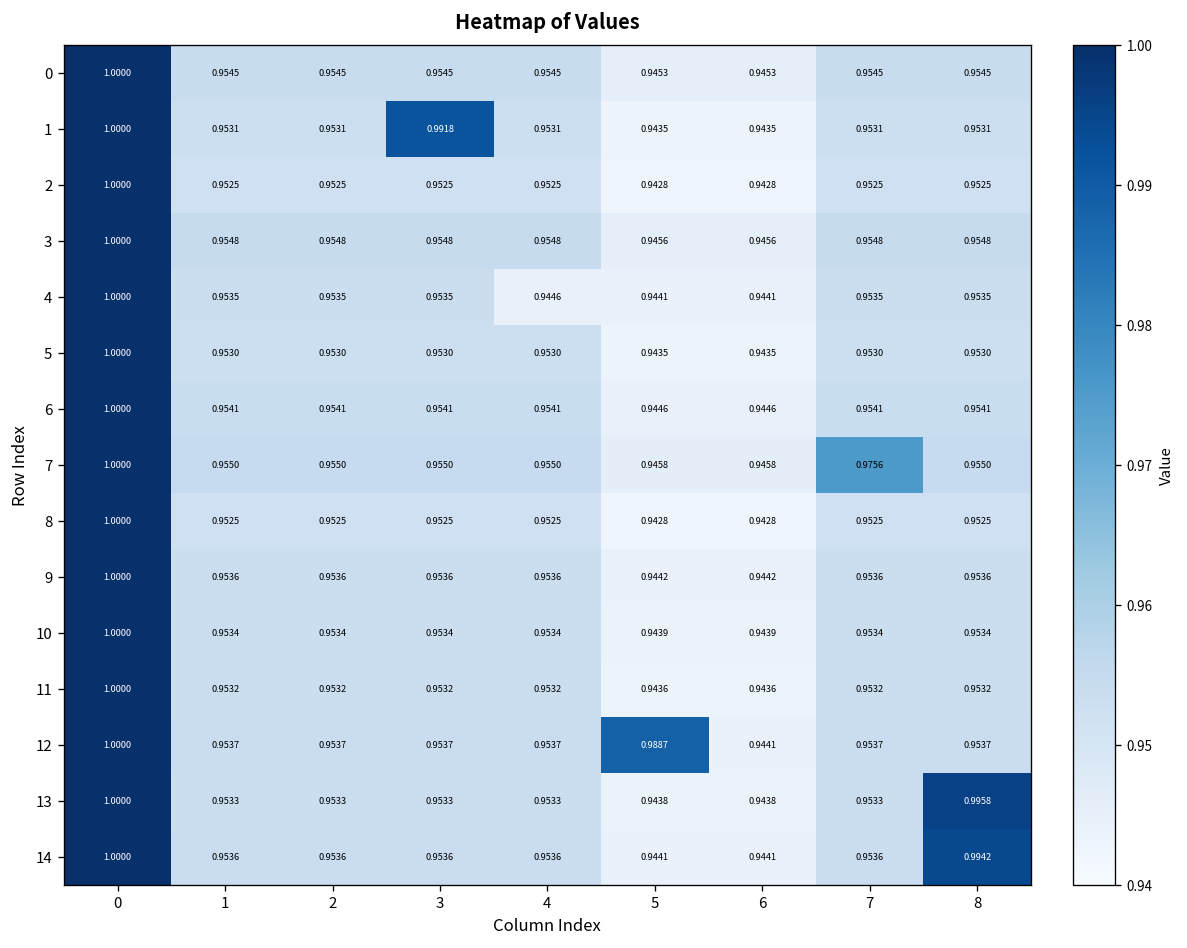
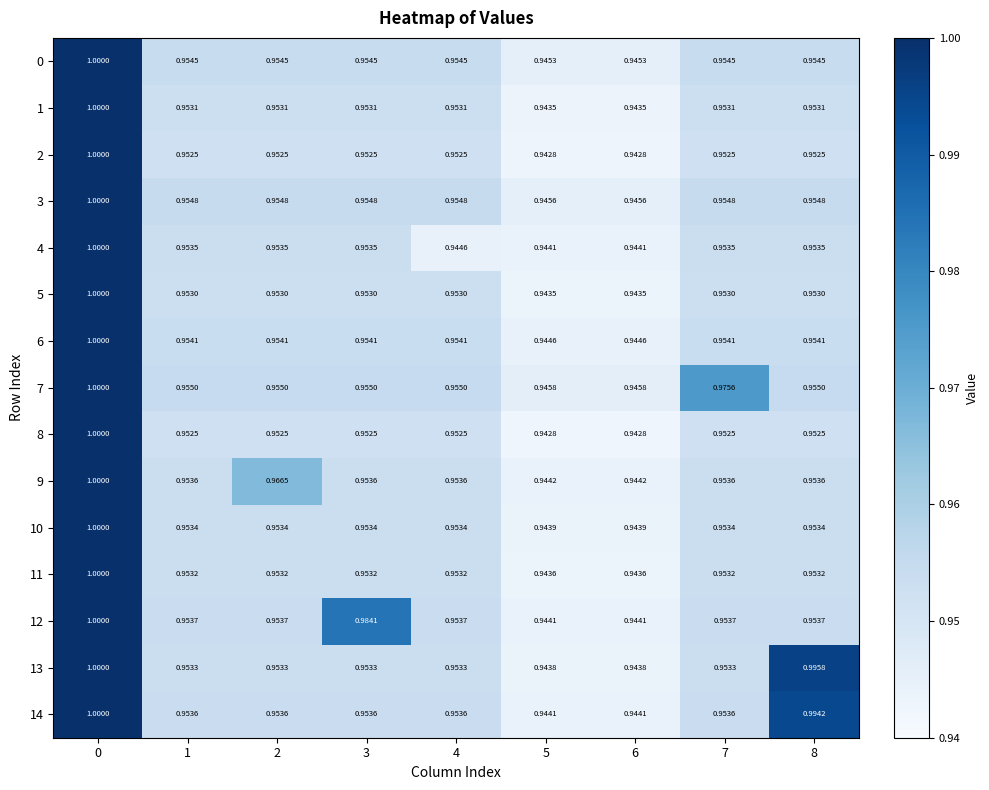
1, 3: 0.9918 -> 0.9531
9, 2: 0.9536 -> 0.9665
12, 3: 0.9537 -> 0.9841
12, 5: 0.9887 -> 0.9441
